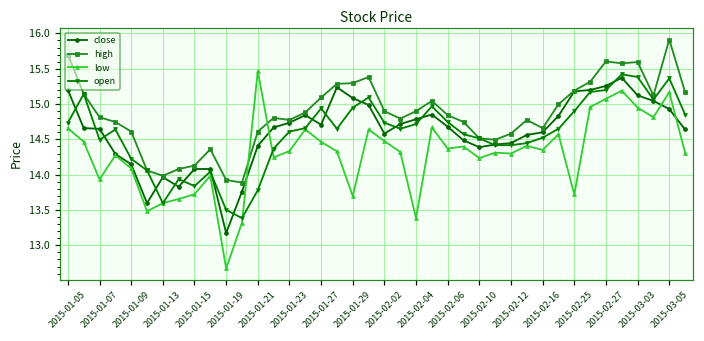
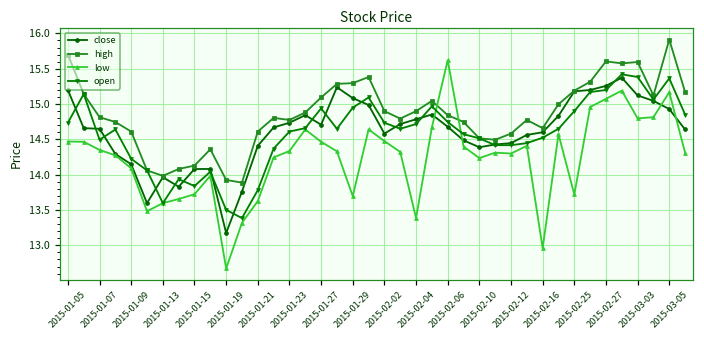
low, 2015-01-05: 14.7 -> 14.5
low, 2015-01-07: 13.9 -> 14.4
low, 2015-01-21: 15.5 -> 13.6
low, 2015-02-06: 14.4 -> 15.6
low, 2015-02-16: 14.4 -> 13.0
low, 2015-03-03: 14.9 -> 14.8
